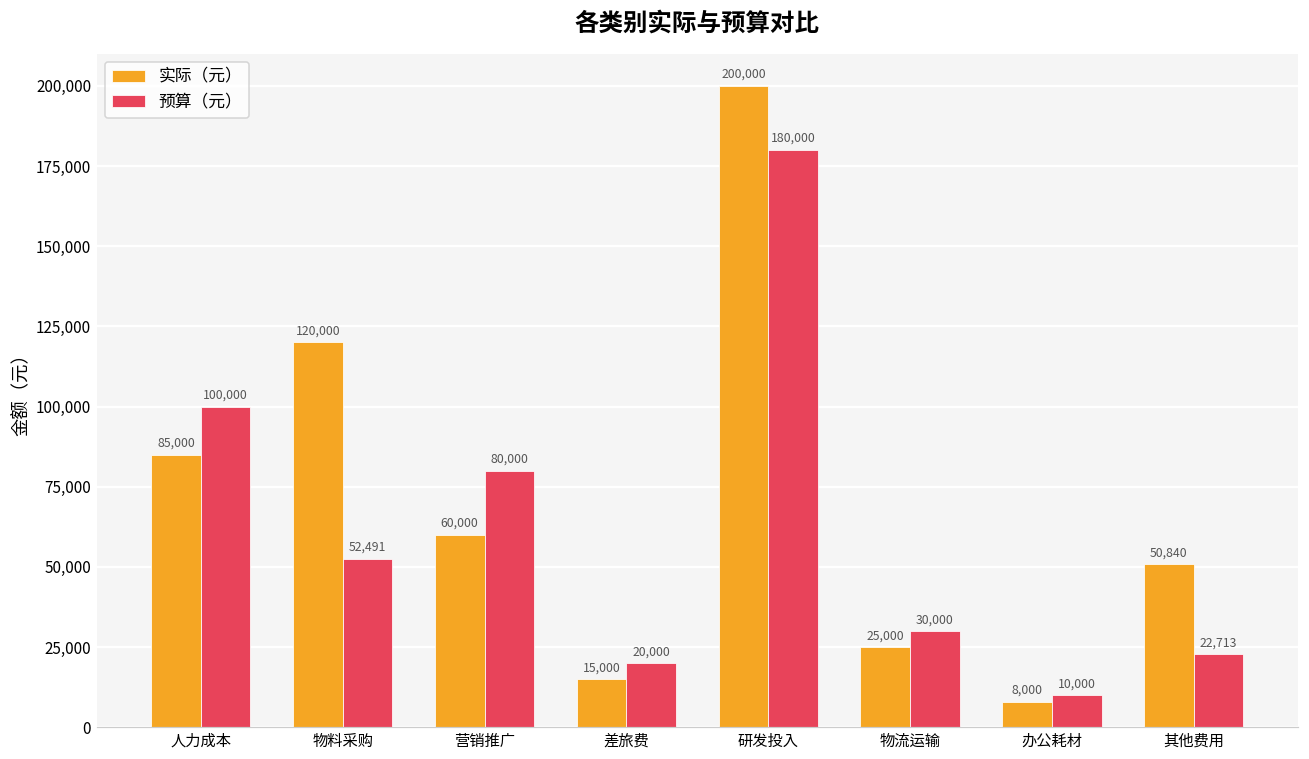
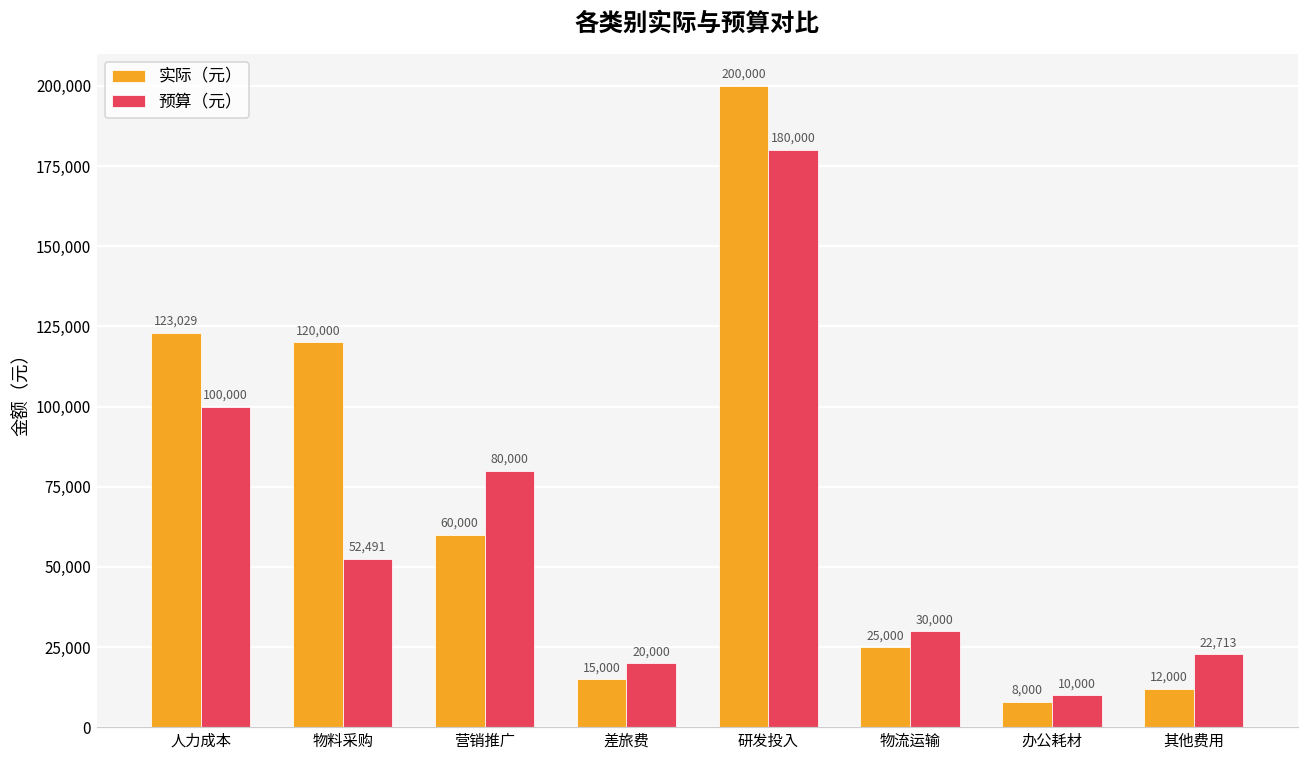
实际（元）, 人力成本: 85,000 -> 123,029
实际（元）, 其他费用: 50,840 -> 12,000
